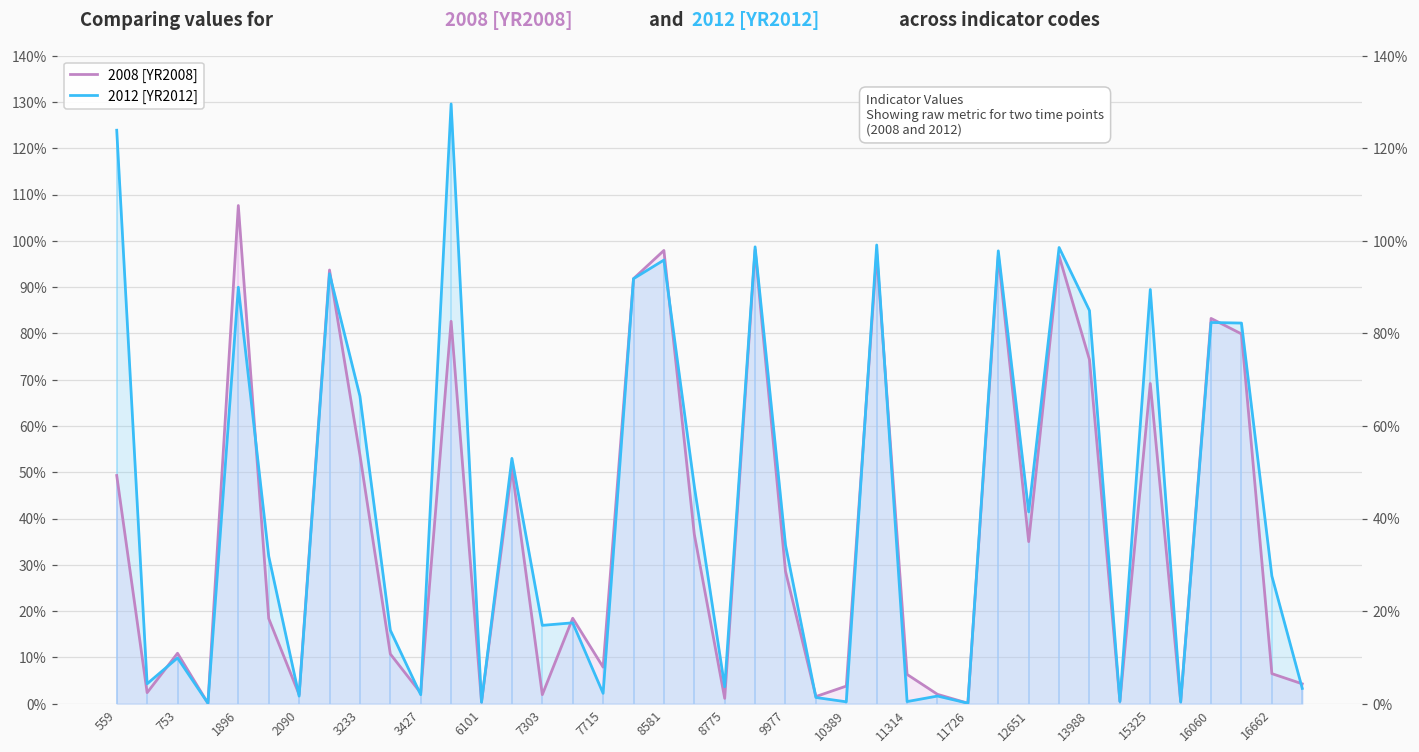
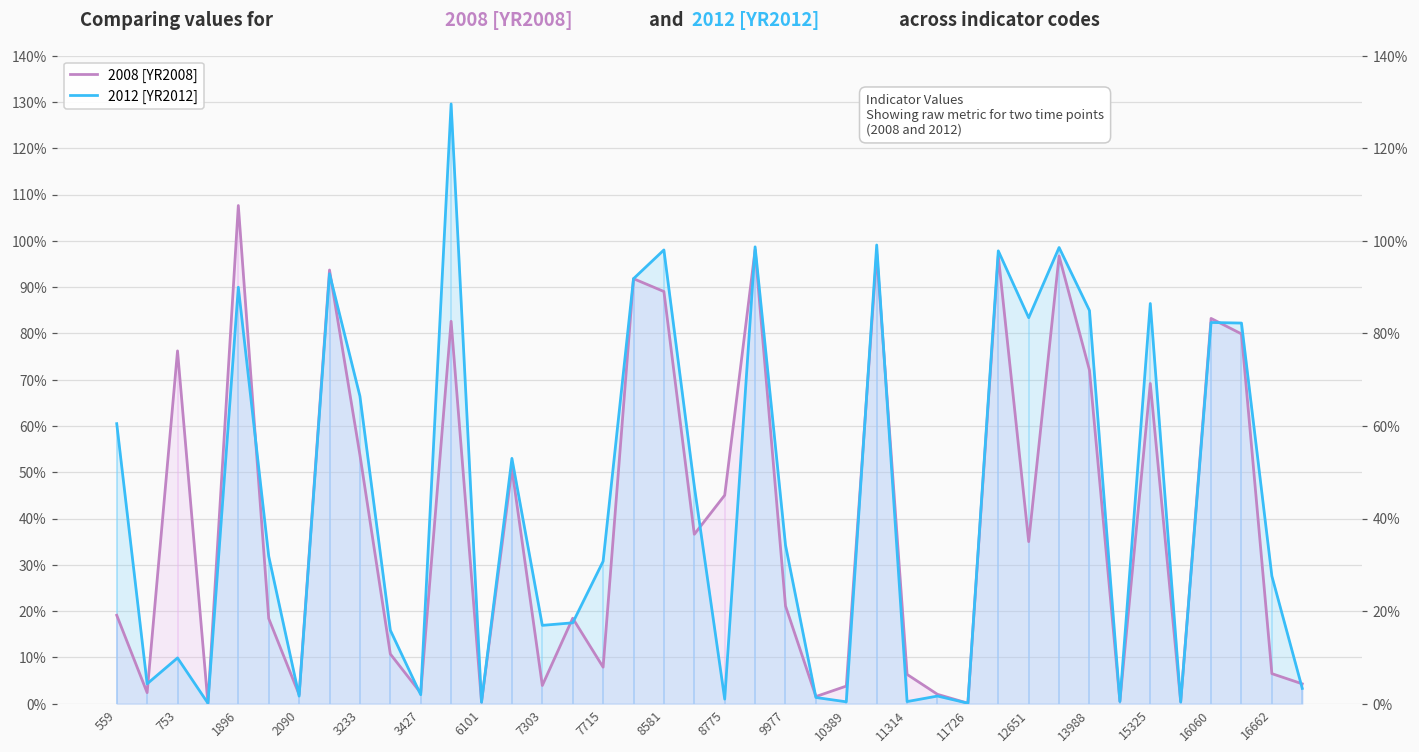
2008 [YR2008], 559: 49% -> 19%
2012 [YR2012], 559: 124% -> 61%
2008 [YR2008], 753: 11% -> 76%
2008 [YR2008], 7303: 2% -> 4%
2012 [YR2012], 7715: 2% -> 31%
2008 [YR2008], 8581: 98% -> 89%
2012 [YR2012], 8581: 96% -> 98%
2008 [YR2008], 8775: 1% -> 45%
2012 [YR2012], 8775: 4% -> 1%
2008 [YR2008], 9977: 29% -> 21%
2012 [YR2012], 12651: 41% -> 83%
2008 [YR2008], 13988: 74% -> 72%
2012 [YR2012], 15325: 89% -> 86%
